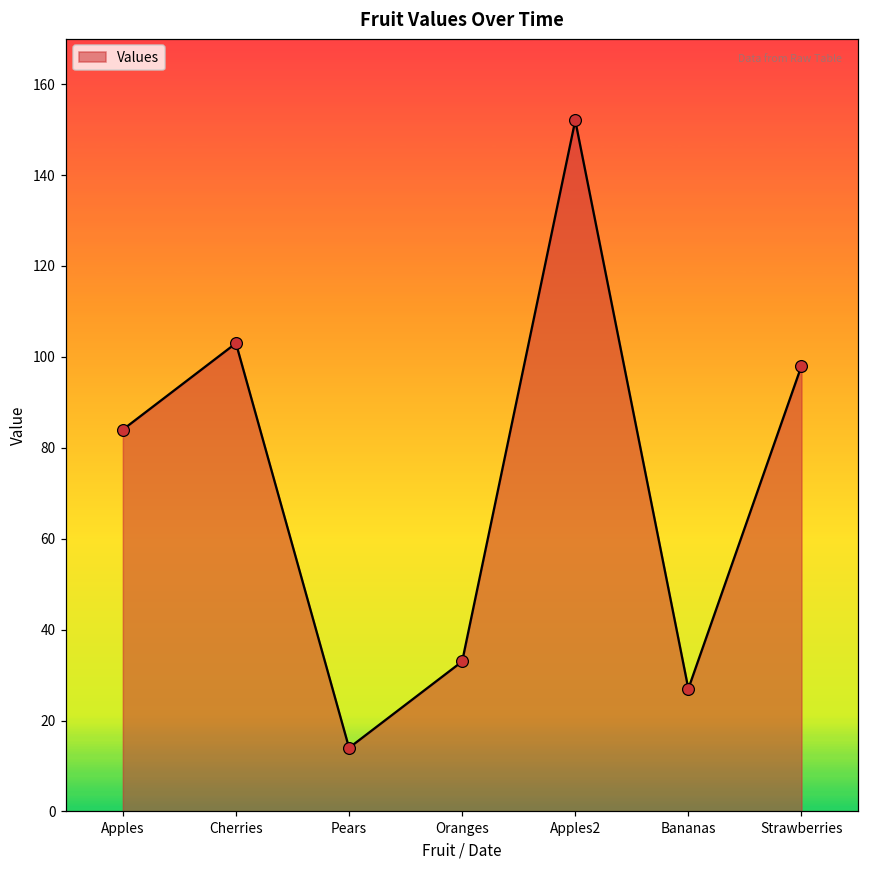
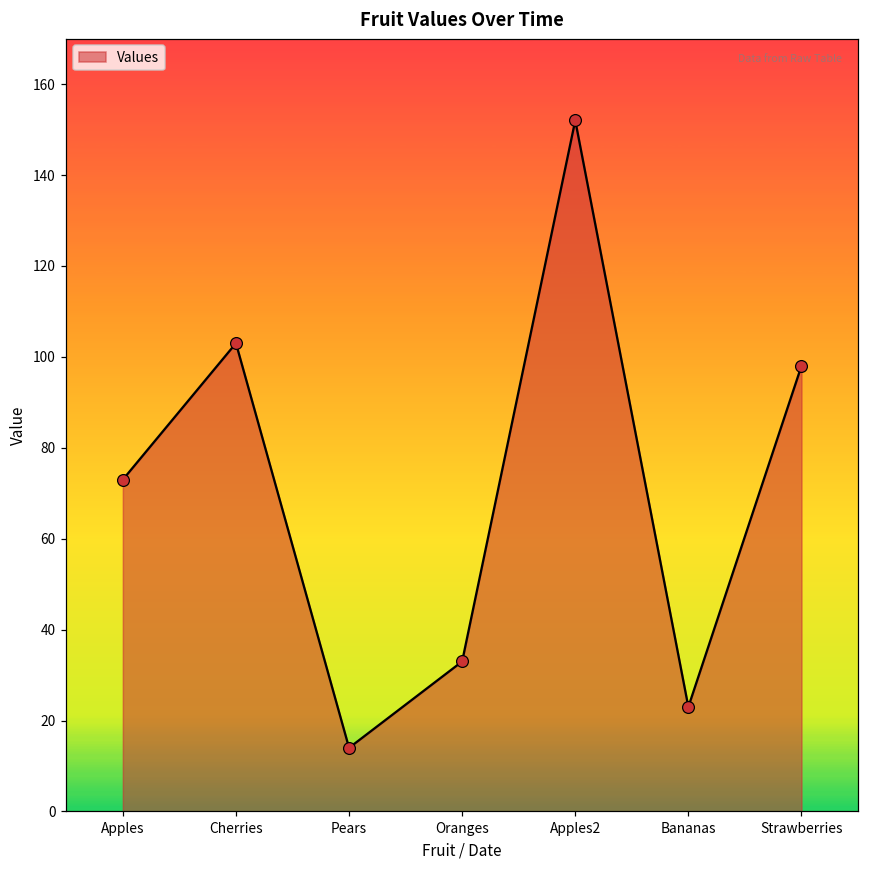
Apples: 84 -> 73
Bananas: 27 -> 23
